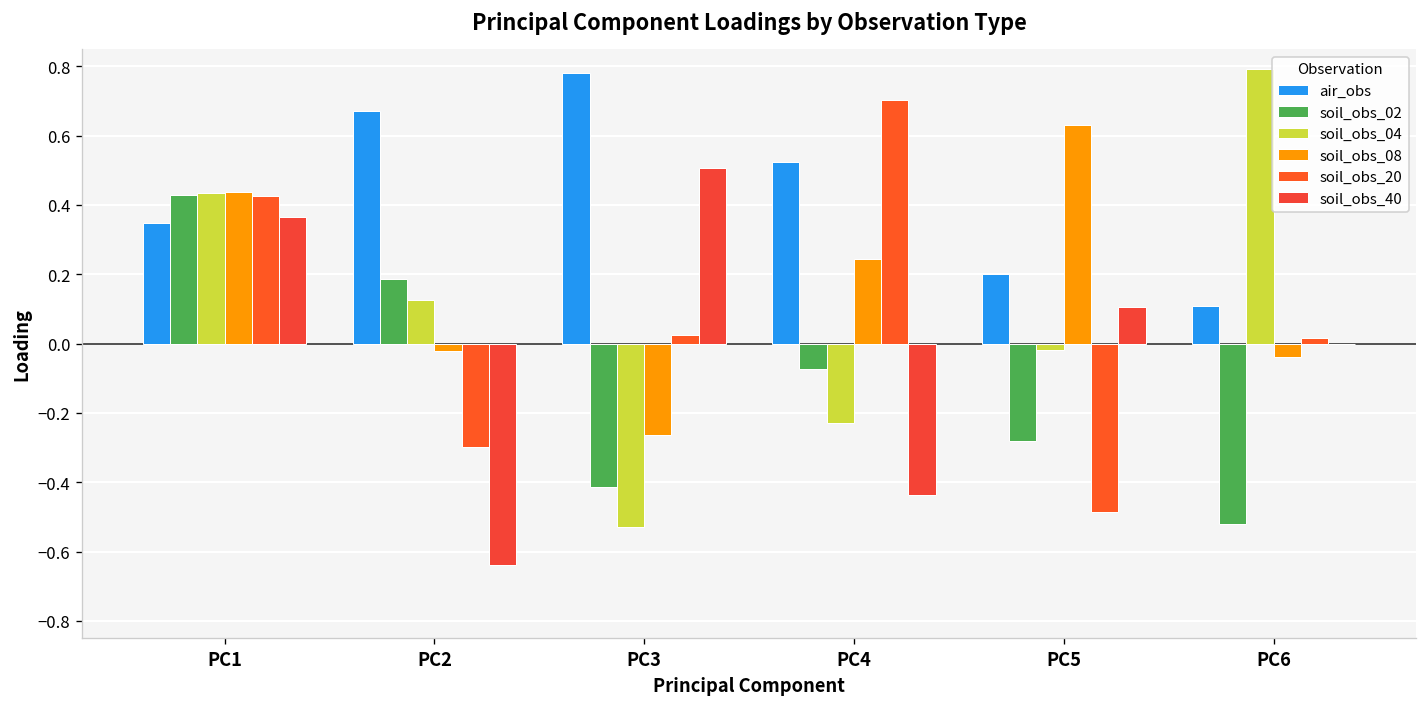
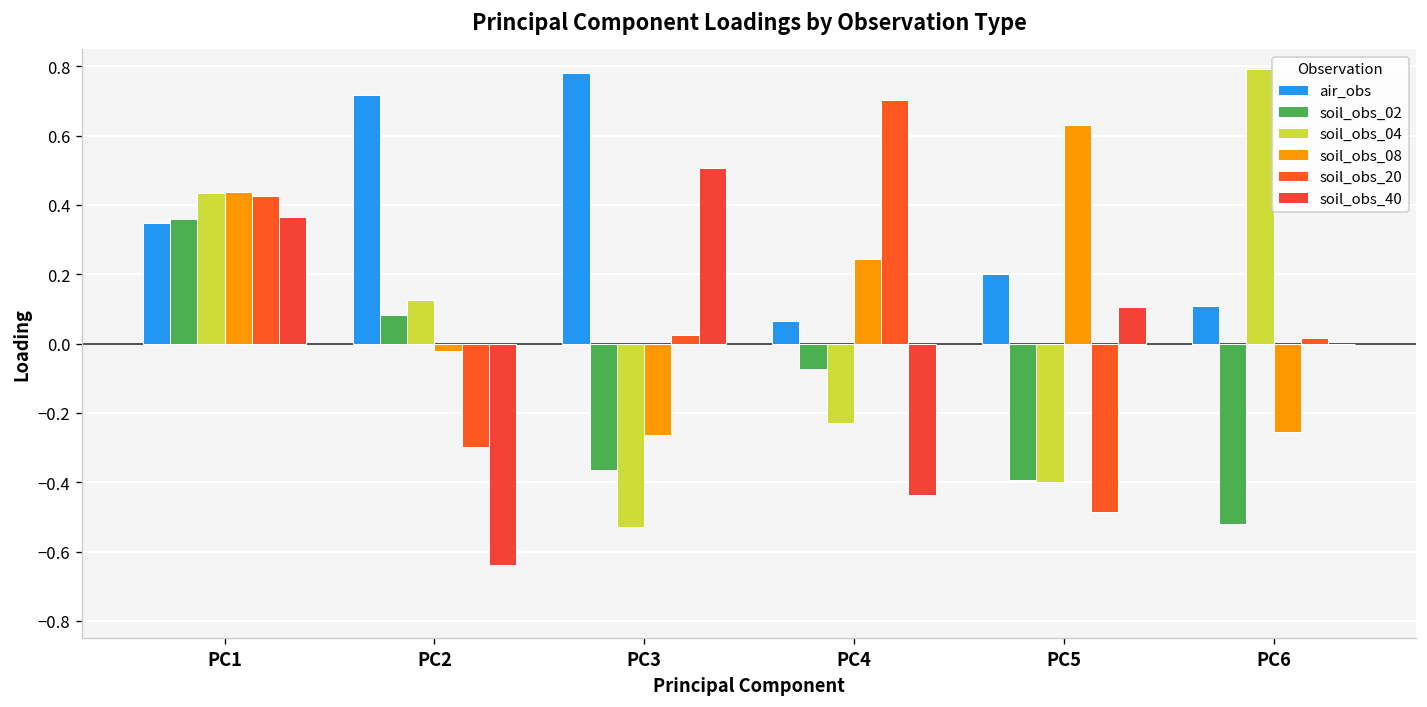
soil_obs_02, PC1: 0.43 -> 0.36
air_obs, PC2: 0.67 -> 0.72
soil_obs_02, PC2: 0.19 -> 0.08
soil_obs_02, PC3: -0.41 -> -0.36
air_obs, PC4: 0.52 -> 0.07
soil_obs_02, PC5: -0.28 -> -0.39
soil_obs_04, PC5: -0.02 -> -0.40
soil_obs_08, PC6: -0.04 -> -0.25
